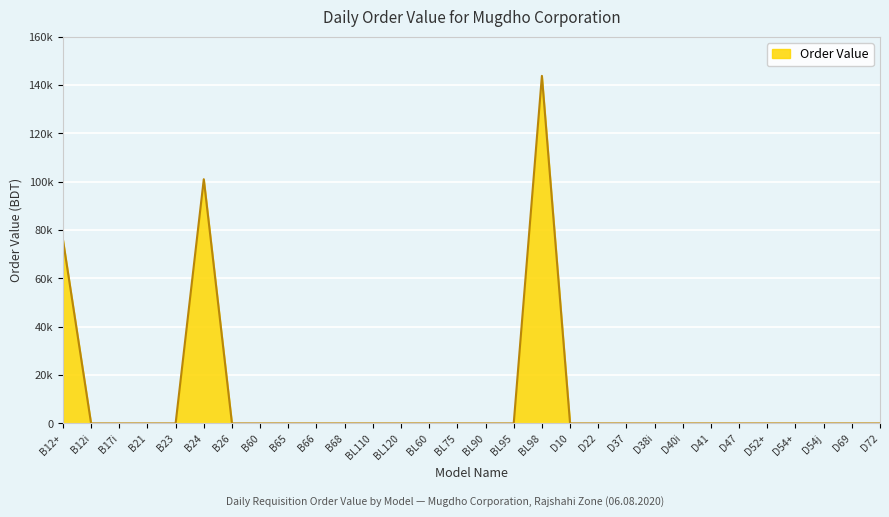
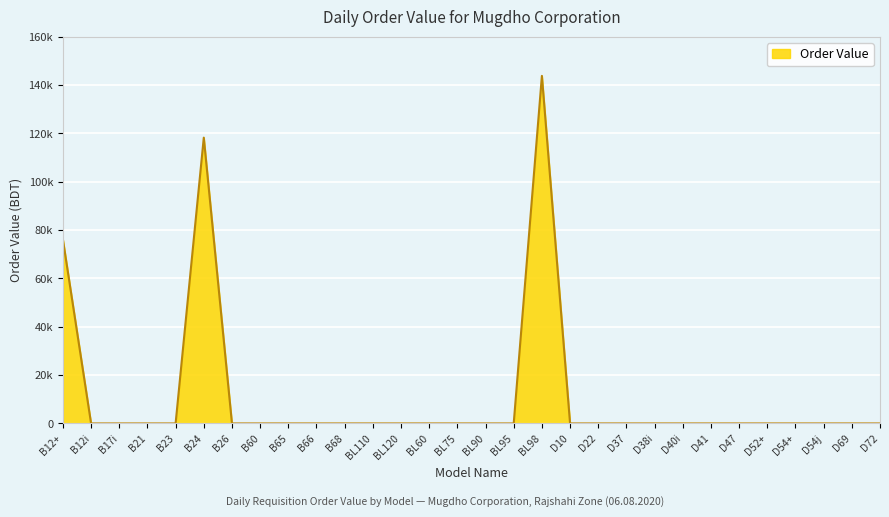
B24: 101000 -> 118000
